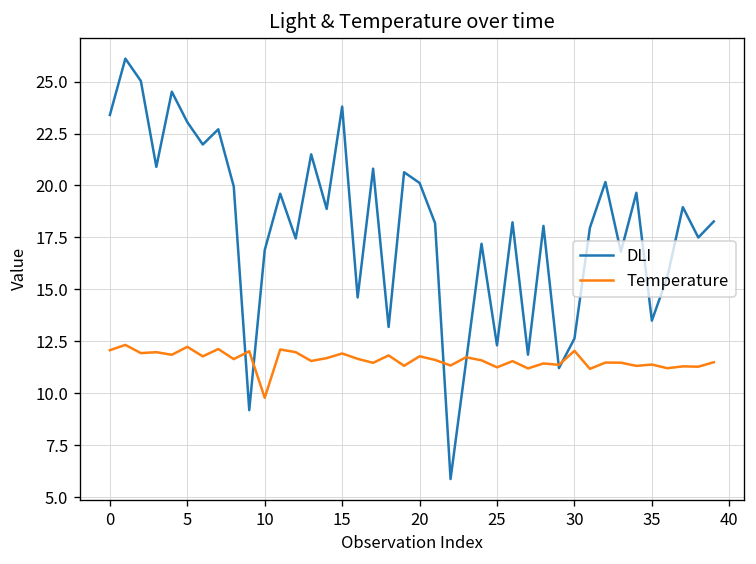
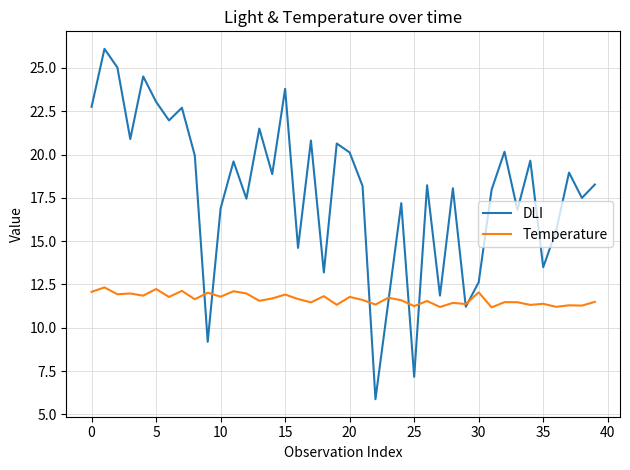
DLI, 0: 23.4 -> 22.8
Temperature, 10: 9.8 -> 11.8
DLI, 25: 12.3 -> 7.2
